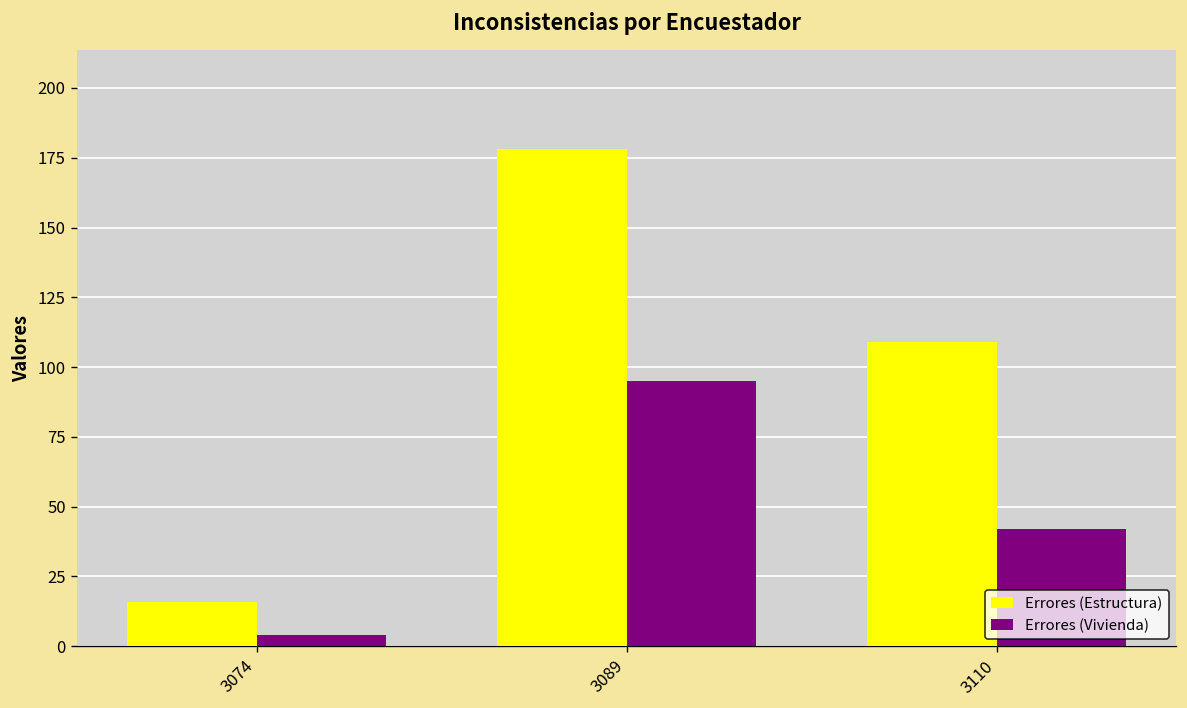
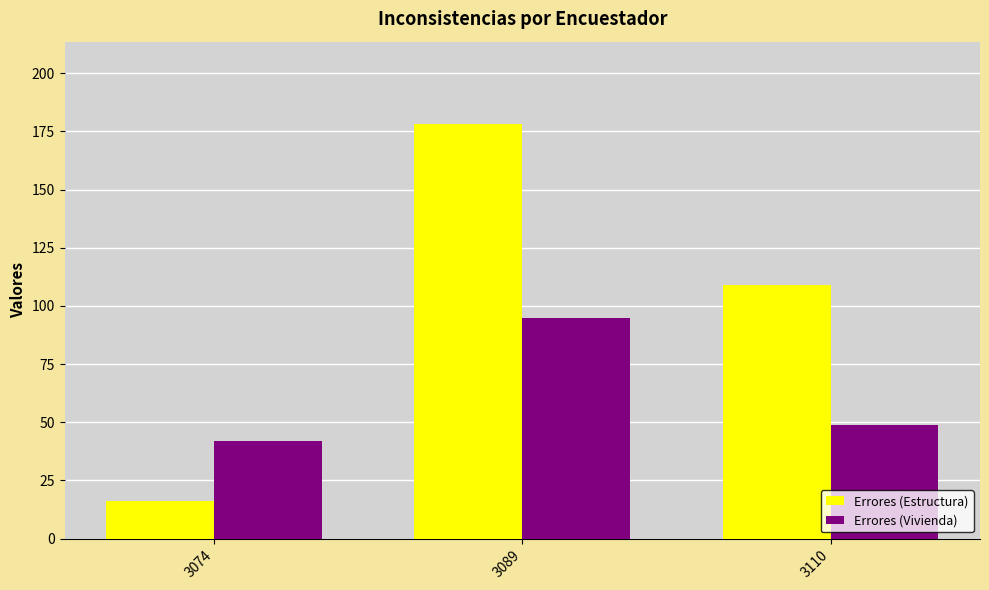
Errores (Vivienda), 3074: 4 -> 42
Errores (Vivienda), 3110: 42 -> 49
